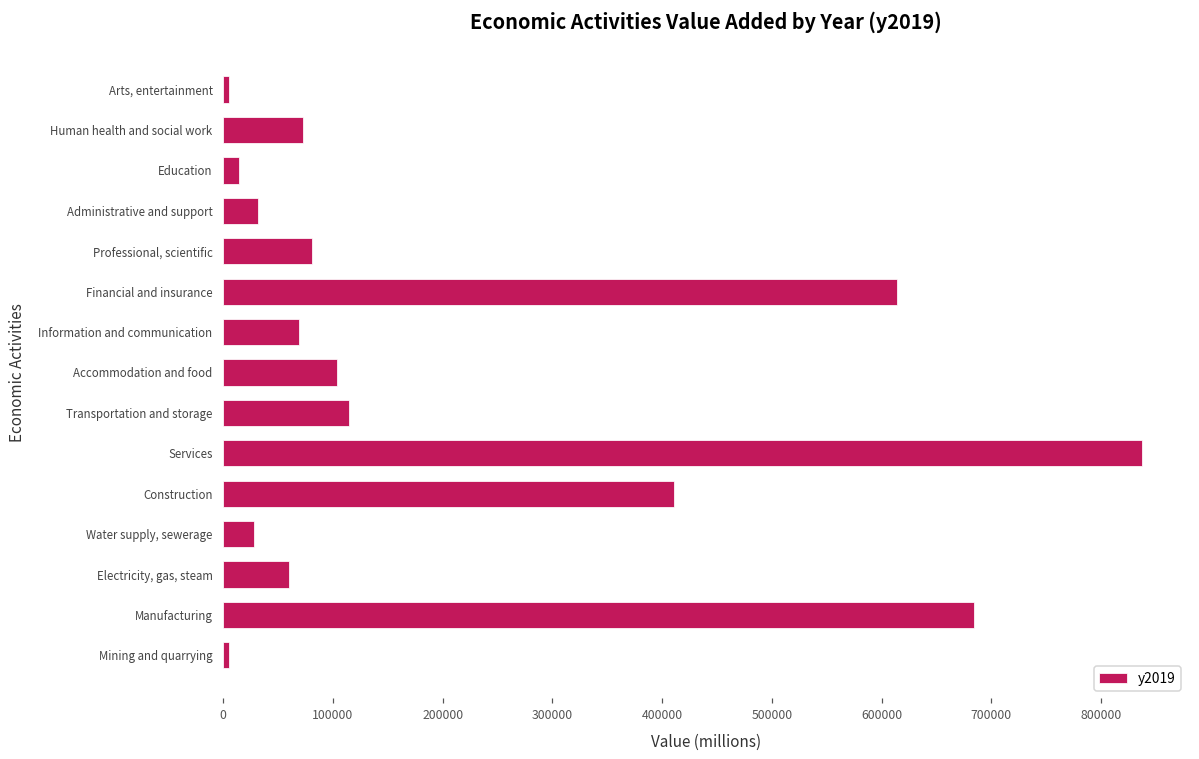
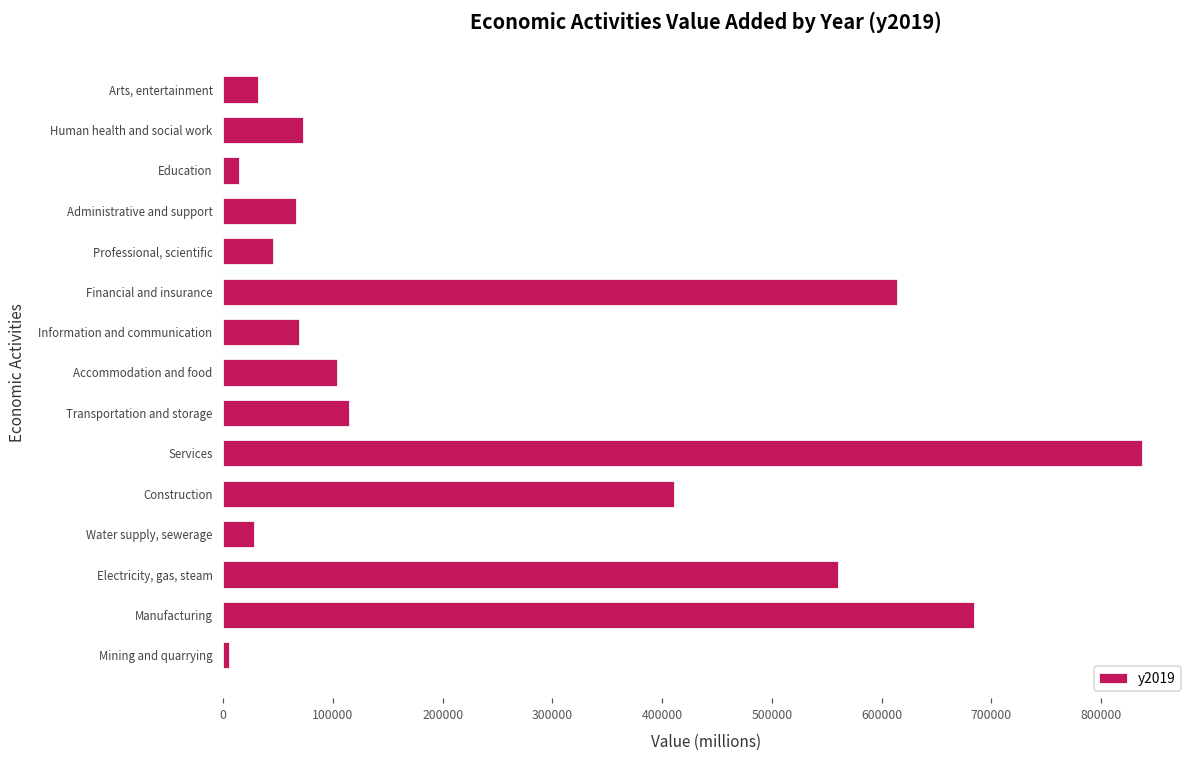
Arts, entertainment: 10000 -> 30000
Administrative and support: 30000 -> 70000
Professional, scientific: 80000 -> 50000
Electricity, gas, steam: 60000 -> 560000
